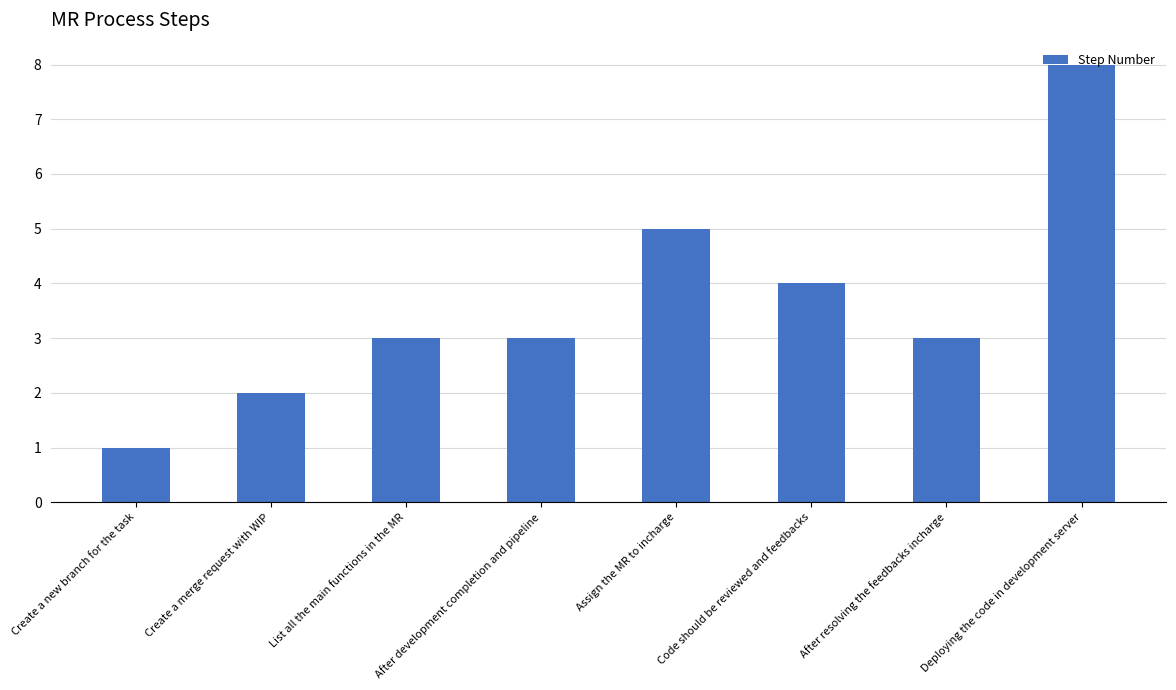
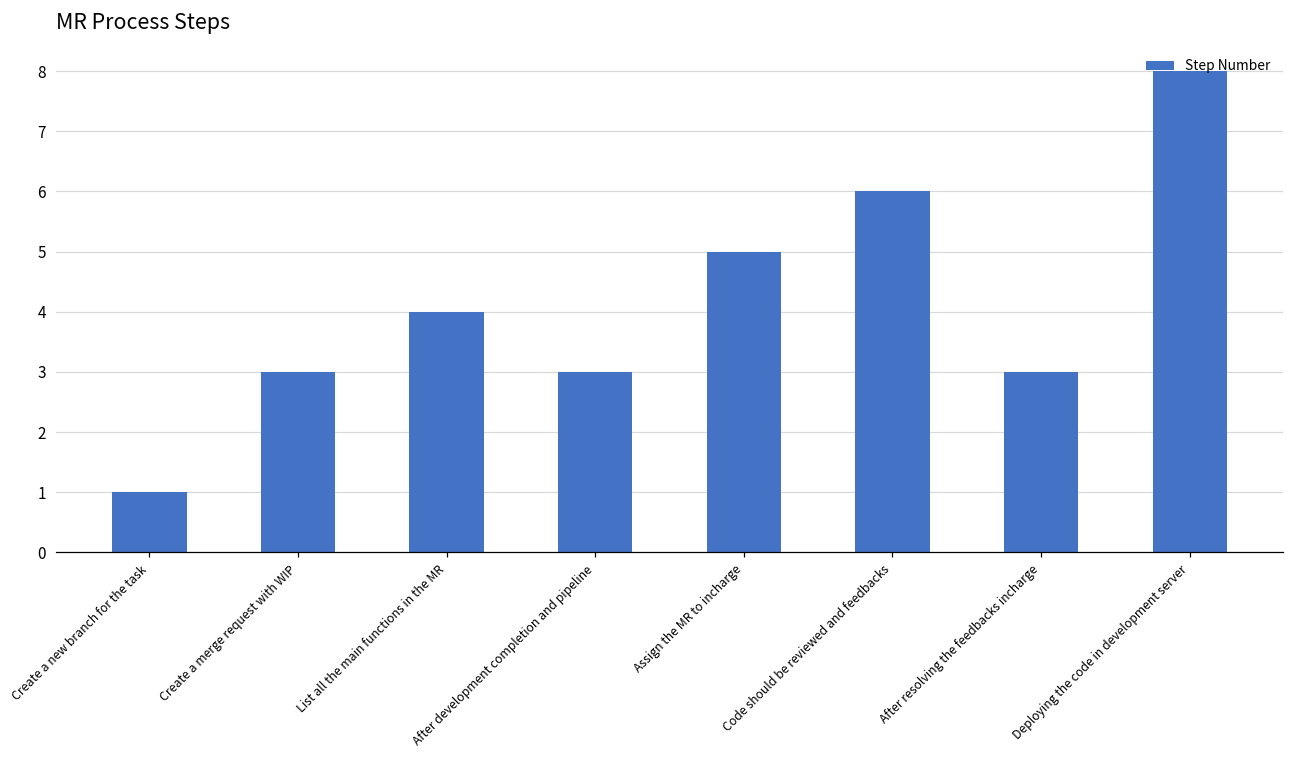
Create a merge request with WIP: 2 -> 3
List all the main functions in the MR: 3 -> 4
Code should be reviewed and feedbacks: 4 -> 6
